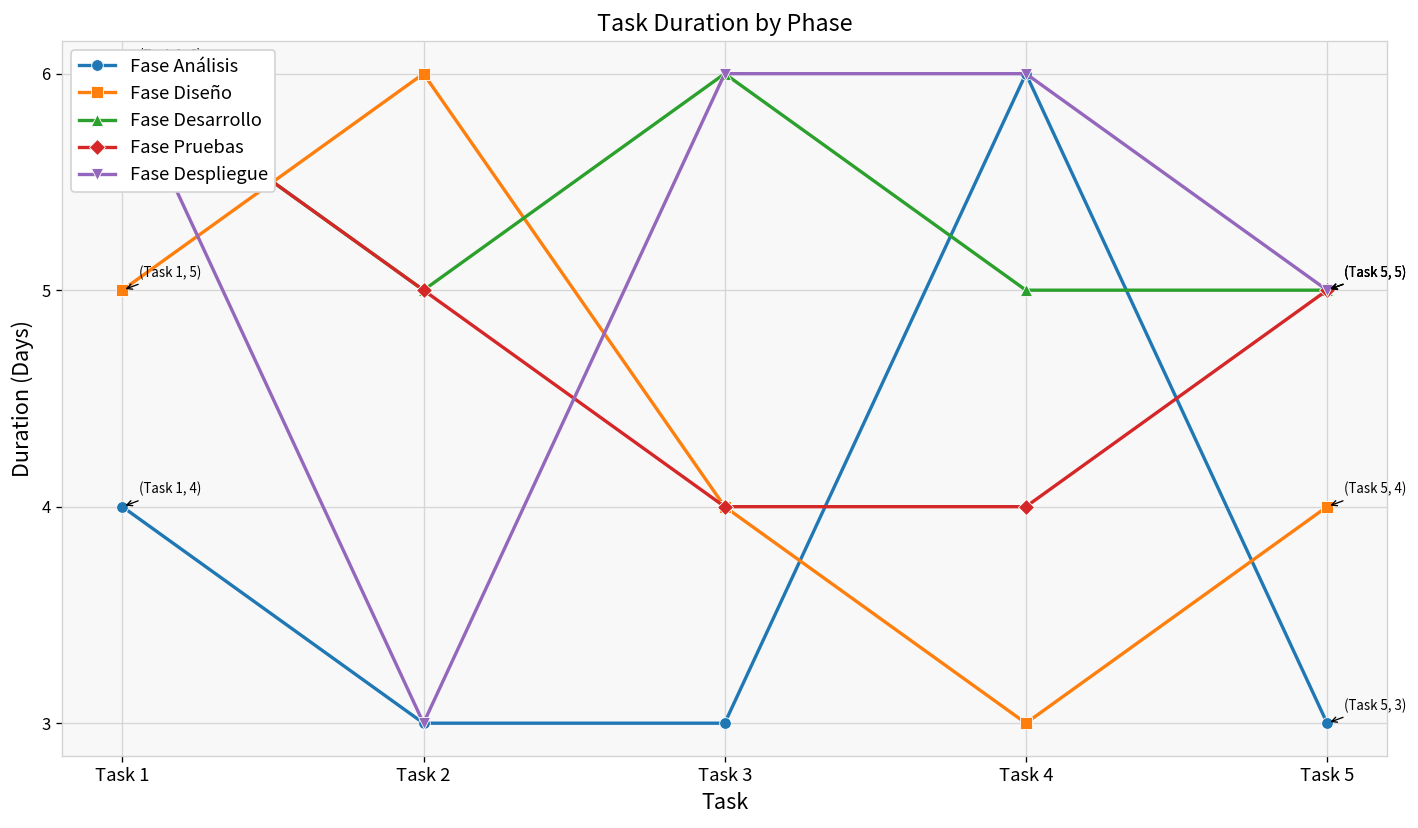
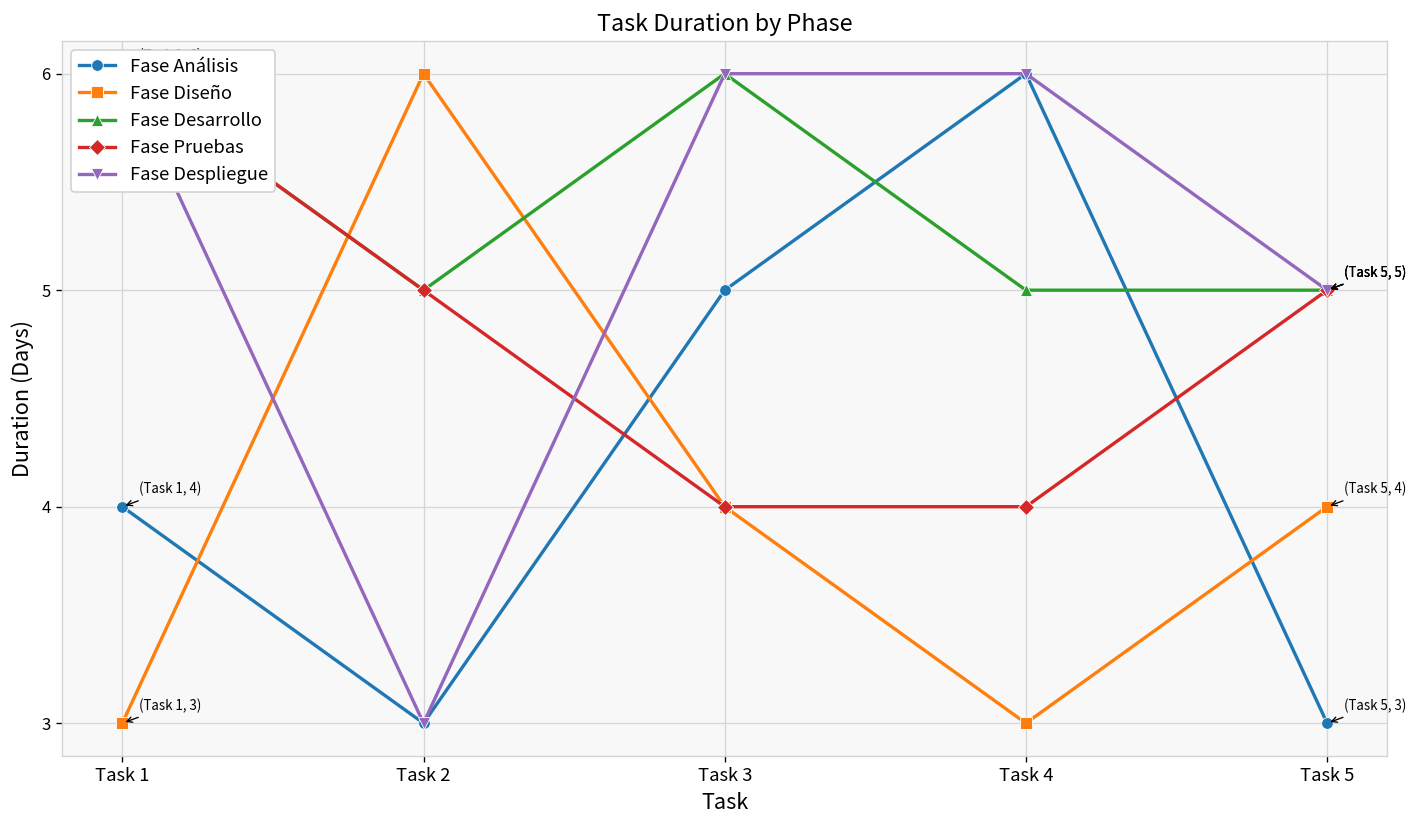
Fase Diseño, Task 1: 5 -> 3
Fase Análisis, Task 3: 3 -> 5
